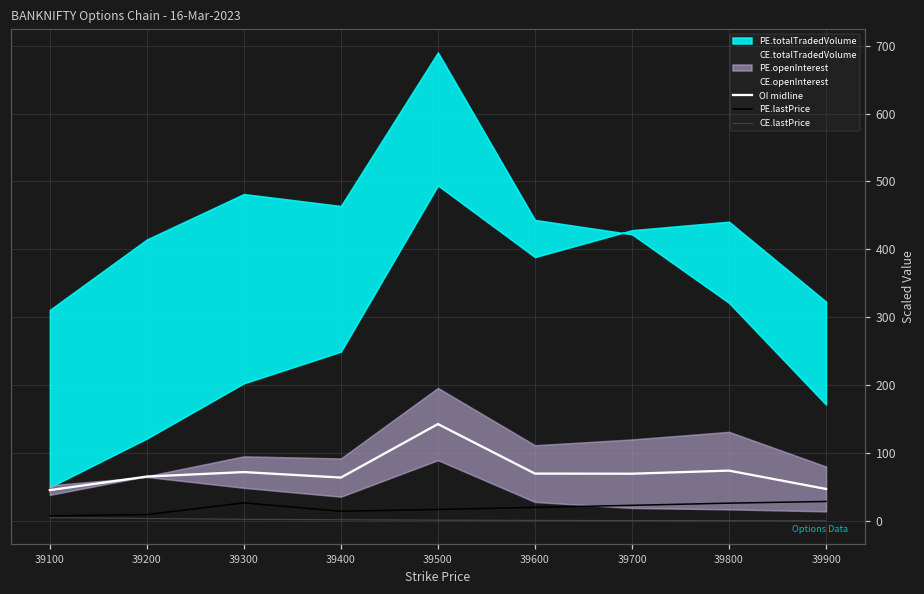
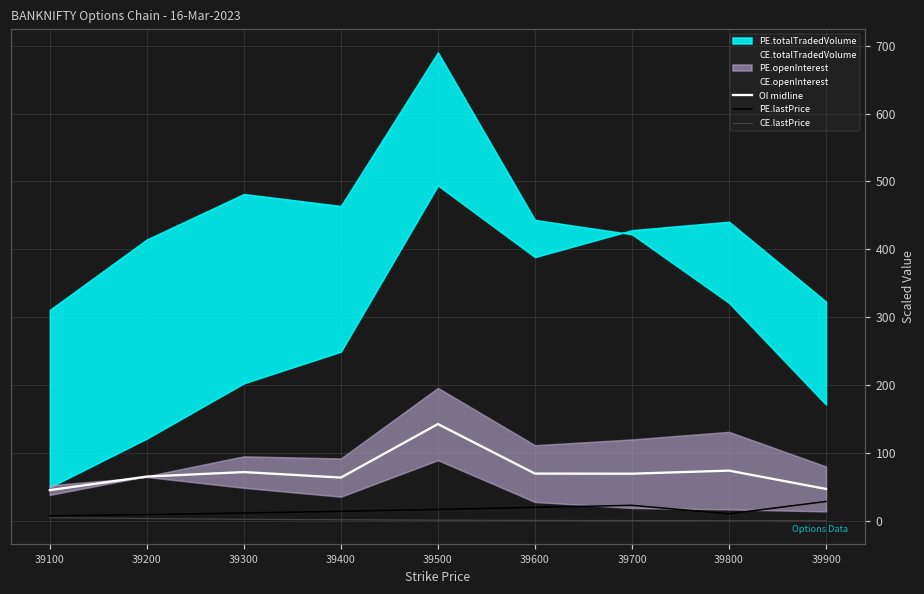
PE.lastPrice, 39300: 30 -> 10
PE.lastPrice, 39800: 30 -> 10
